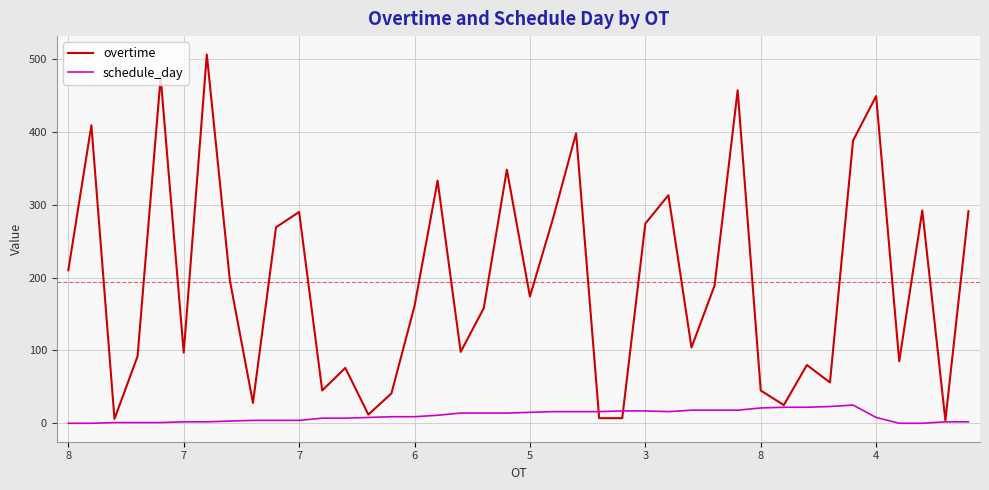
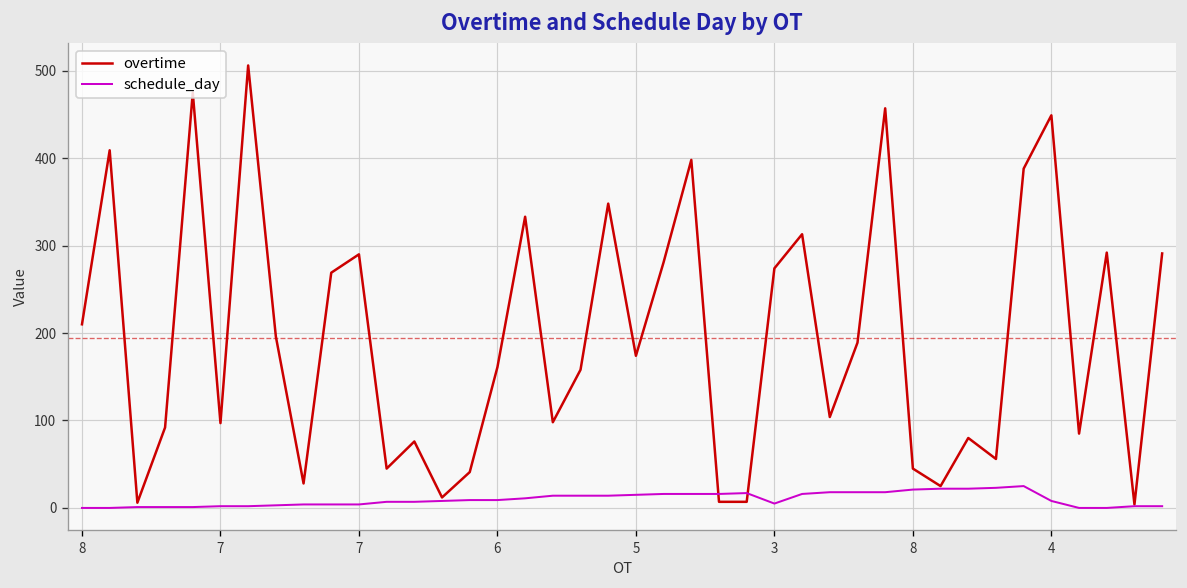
schedule_day, 3: 20 -> 10
